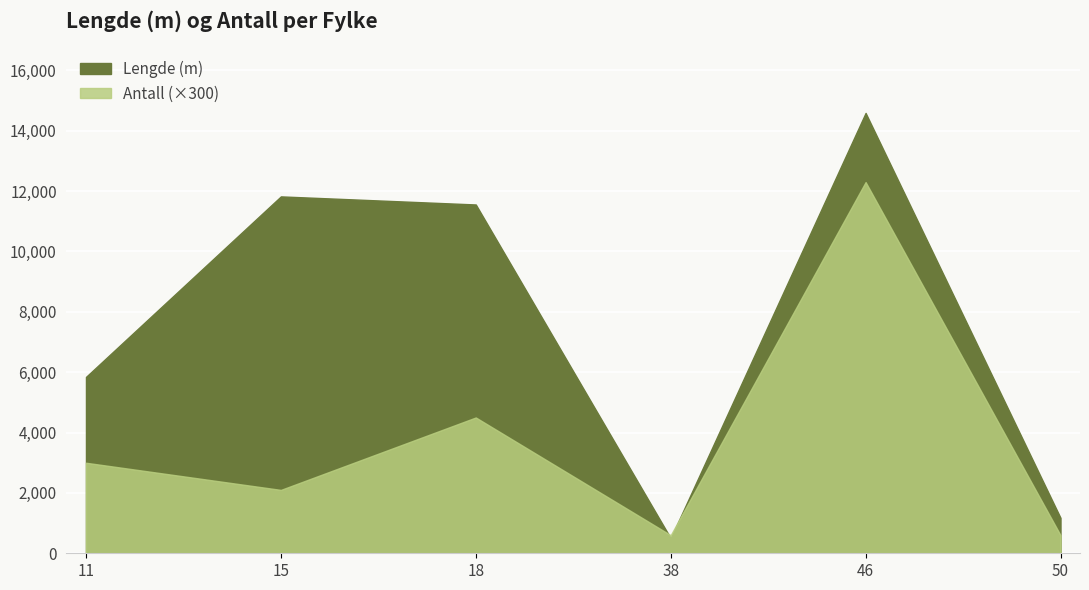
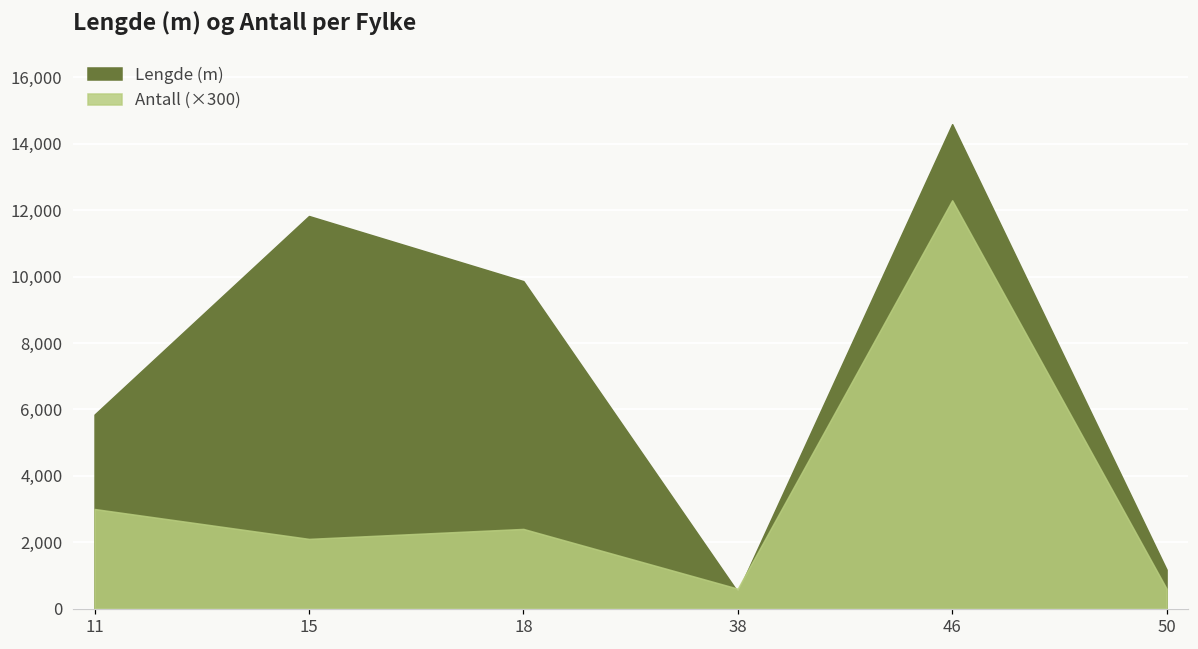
Lengde (m), 18: 11,600 -> 9,900
Antall (×300), 18: 4,500 -> 2,400
